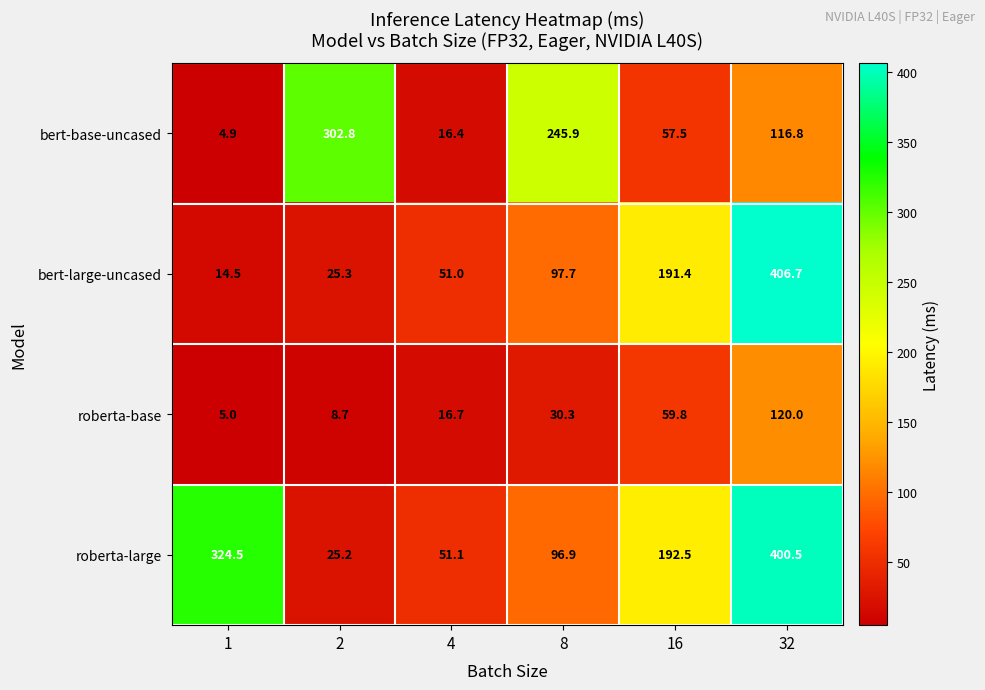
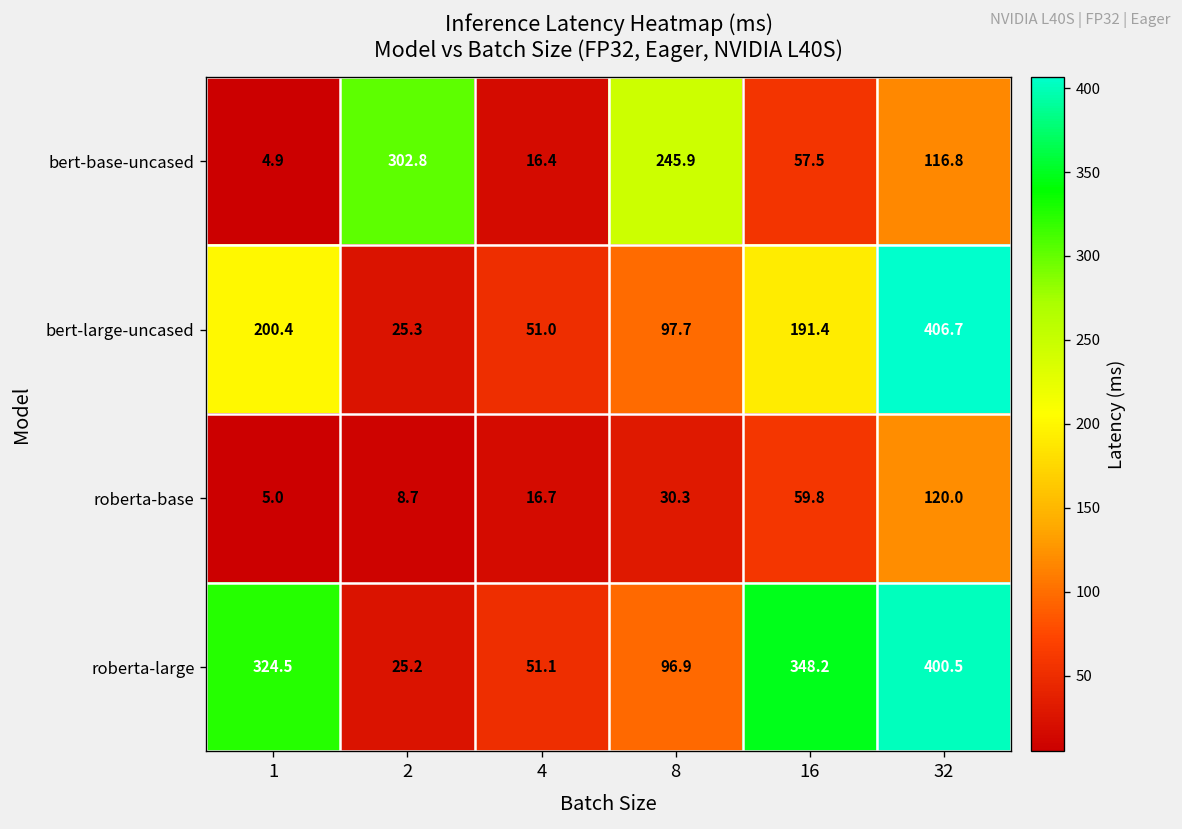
bert-large-uncased, 1: 14.5 -> 200.4
roberta-large, 16: 192.5 -> 348.2
